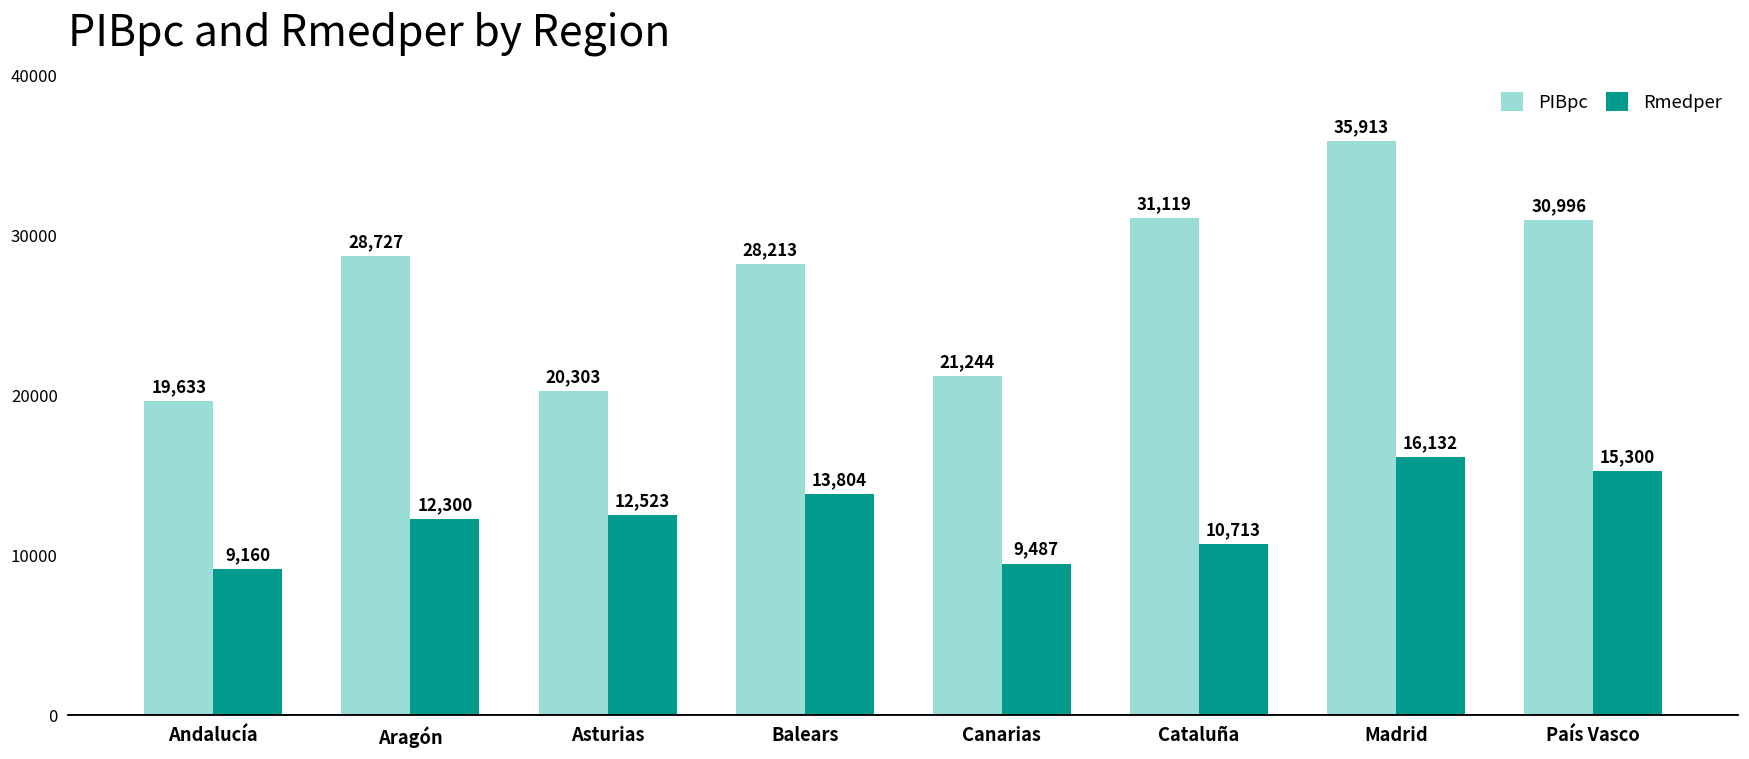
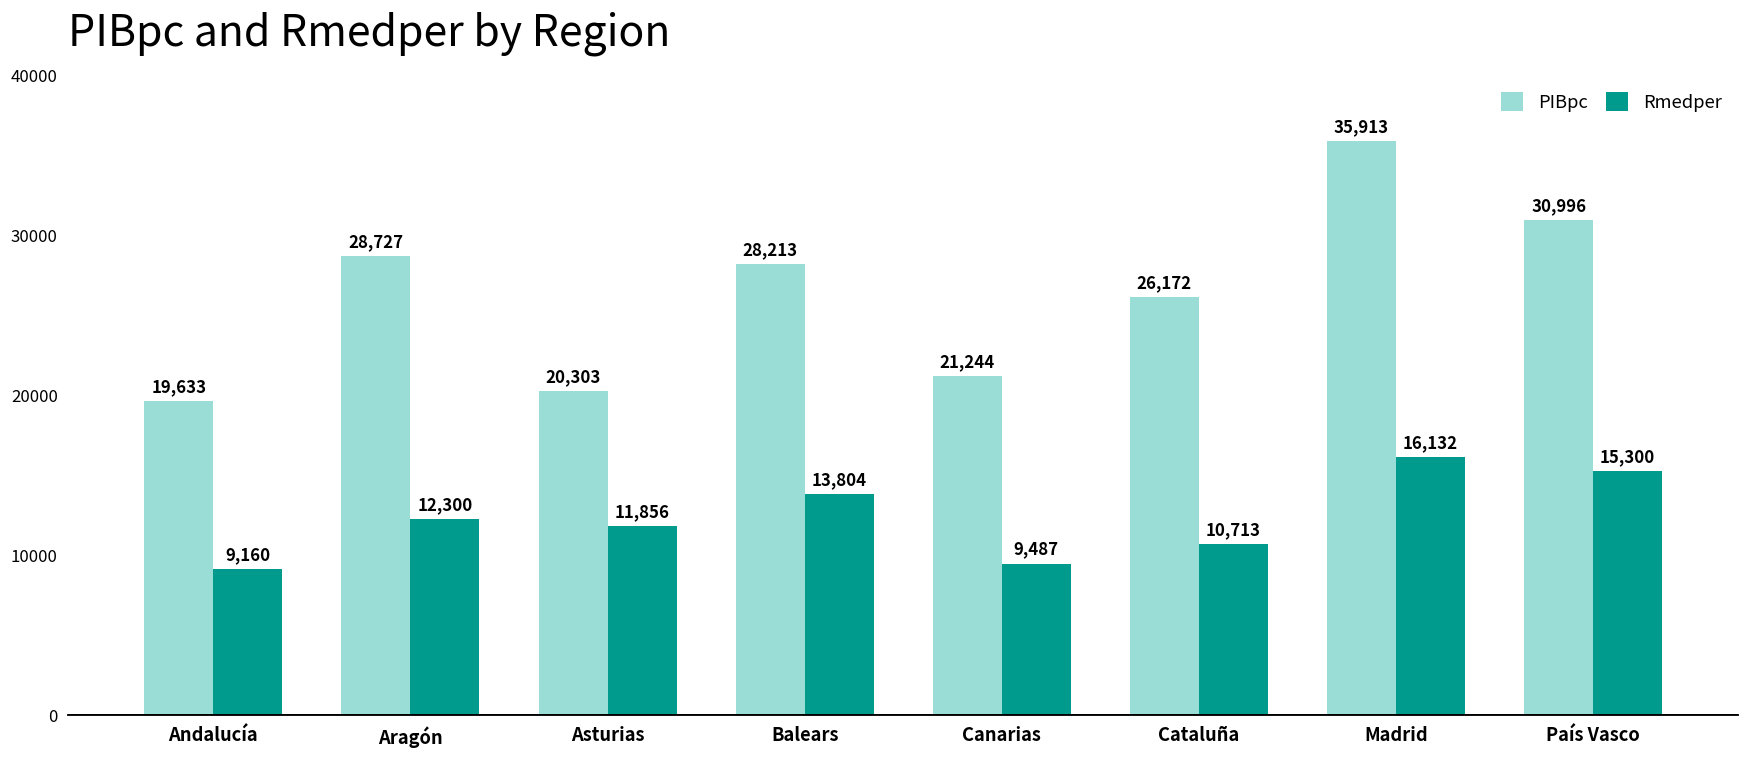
Rmedper, Asturias: 12,523 -> 11,856
PIBpc, Cataluña: 31,119 -> 26,172
